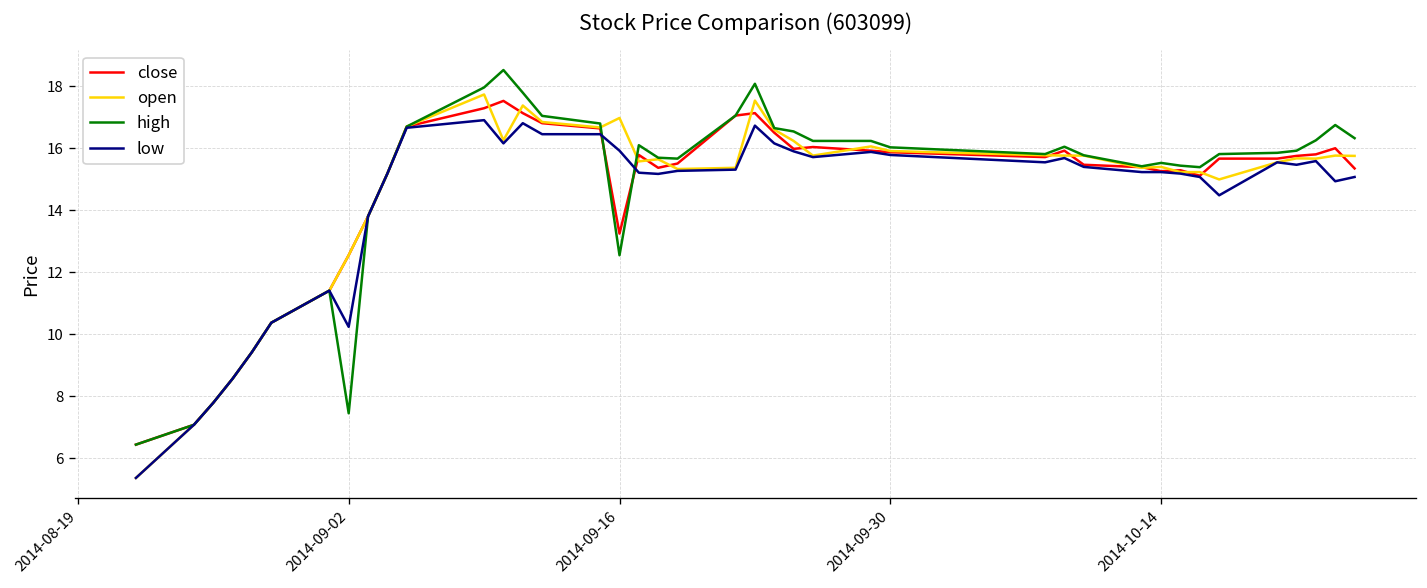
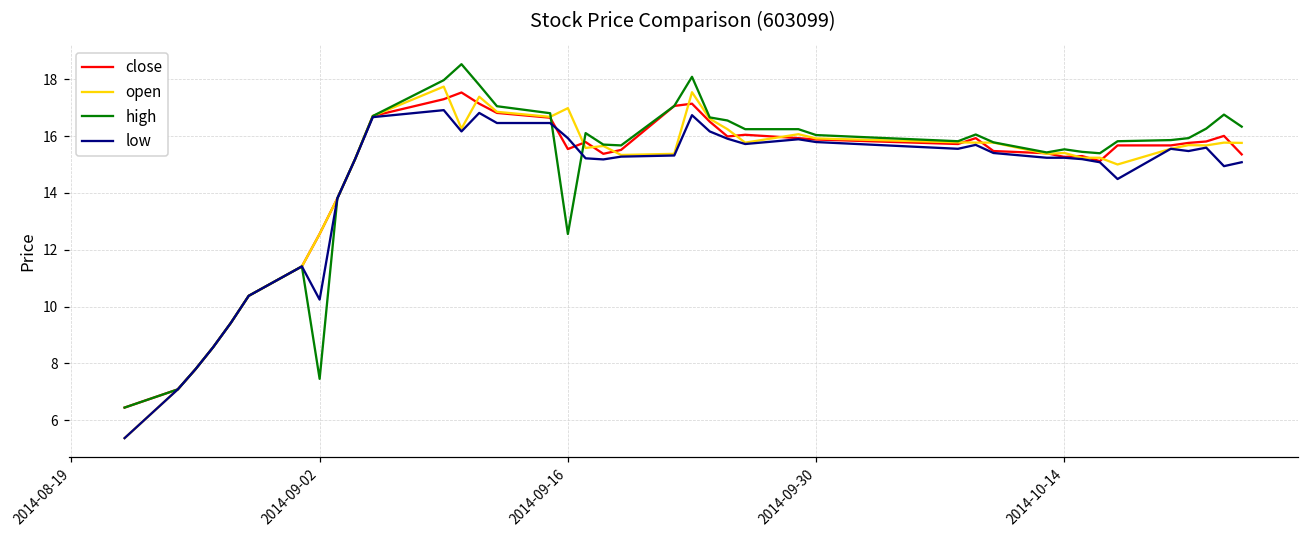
close, 2014-09-16: 13.3 -> 15.5
